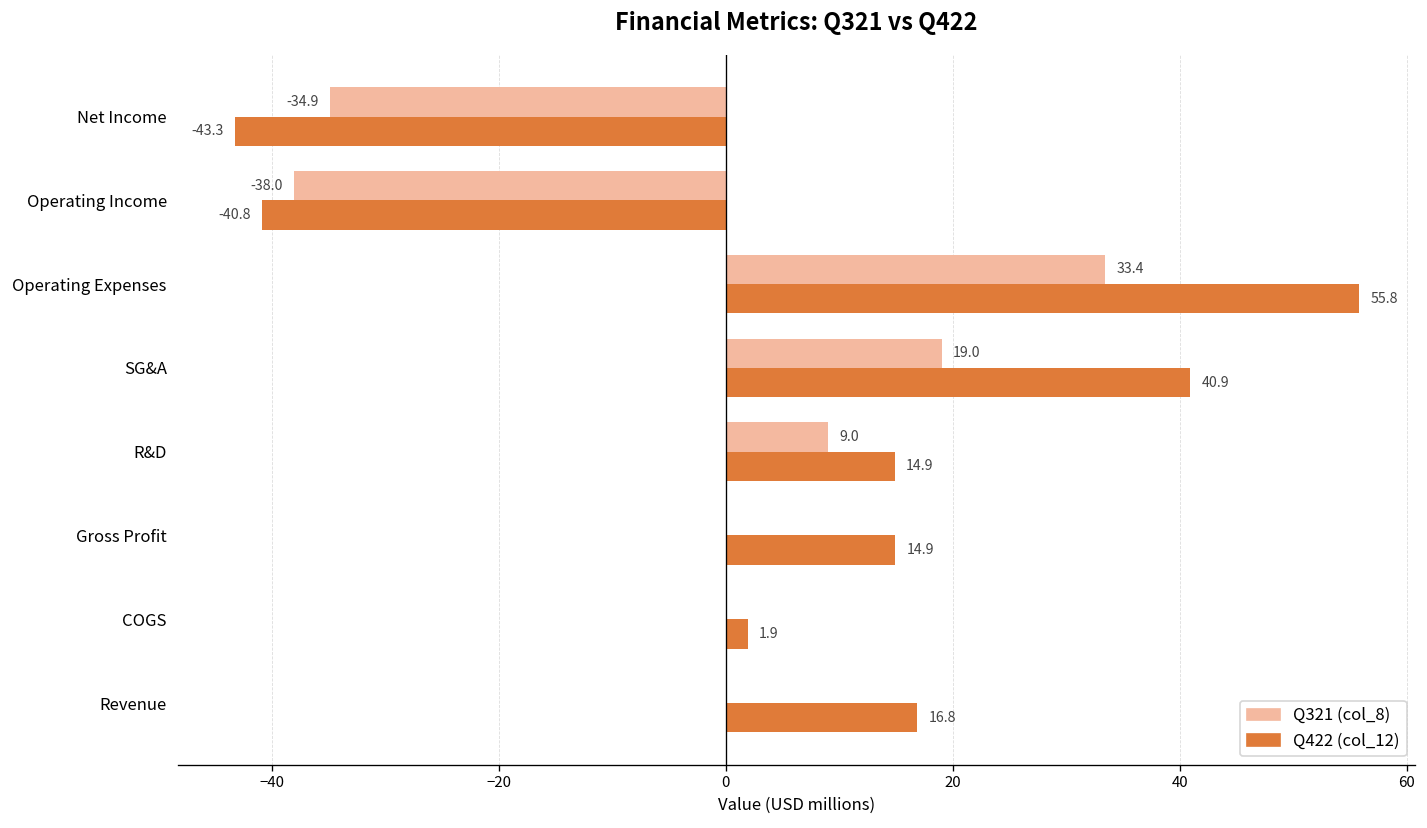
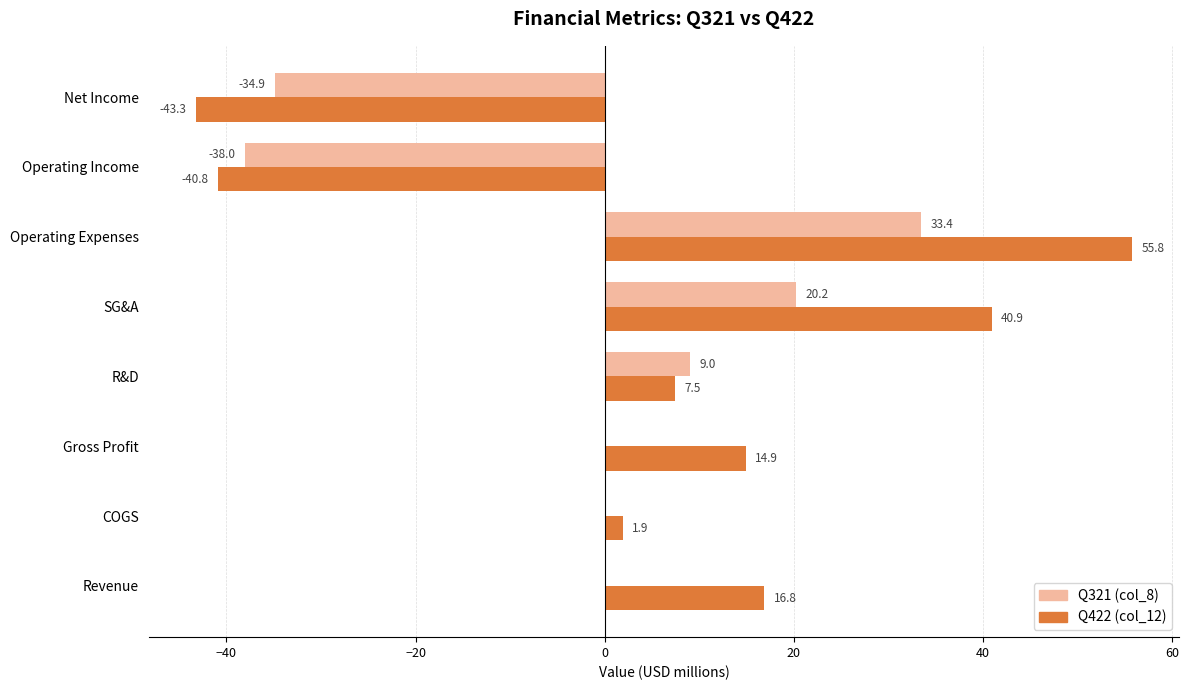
Q321 (col_8), SG&A: 19.0 -> 20.2
Q422 (col_12), R&D: 14.9 -> 7.5
